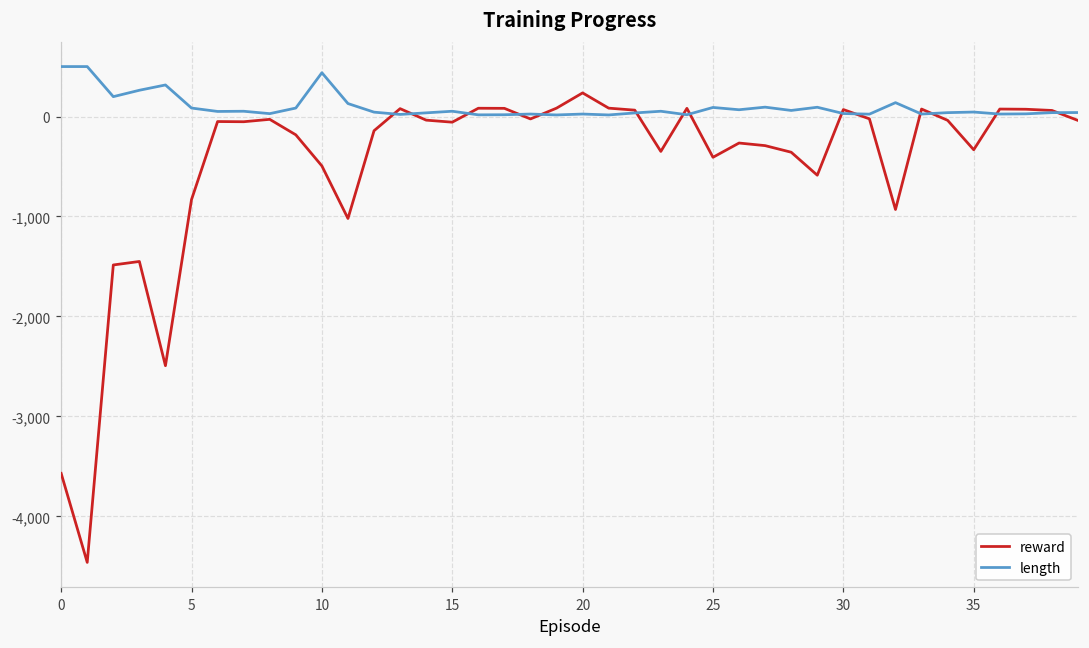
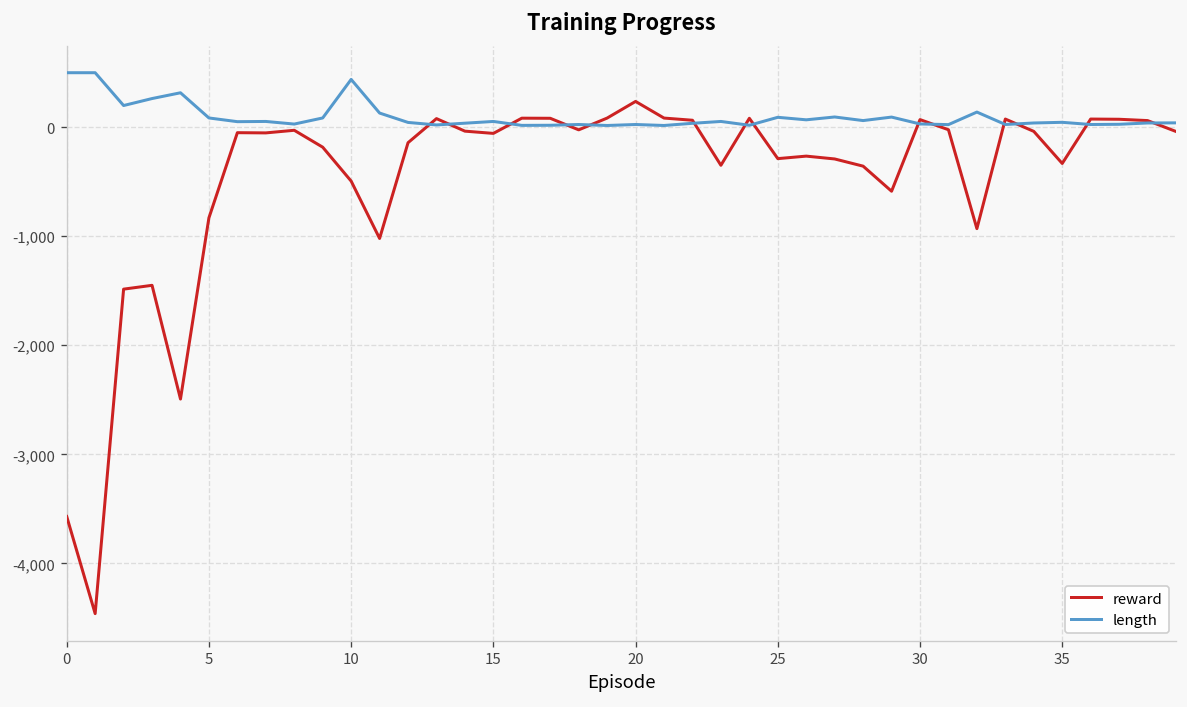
reward, 25: -400 -> -300
